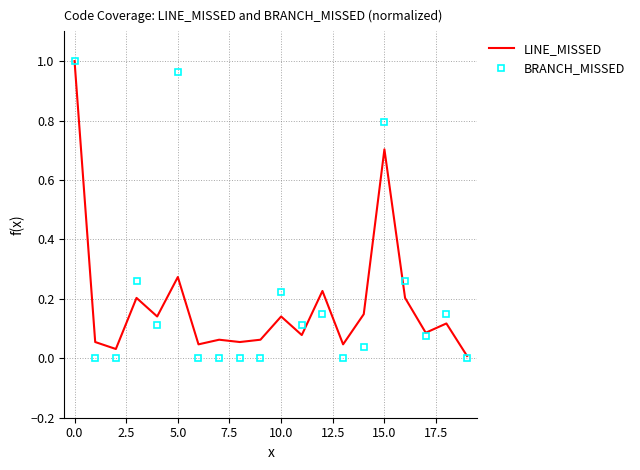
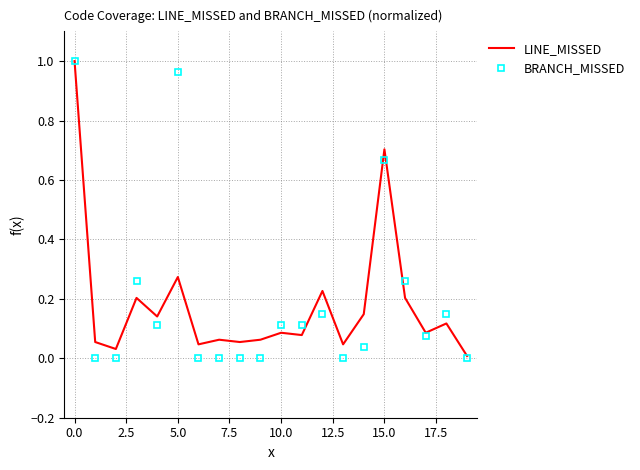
LINE_MISSED, 10.0: 0.14 -> 0.09
BRANCH_MISSED, 10.0: 0.22 -> 0.11
BRANCH_MISSED, 15.0: 0.80 -> 0.67
